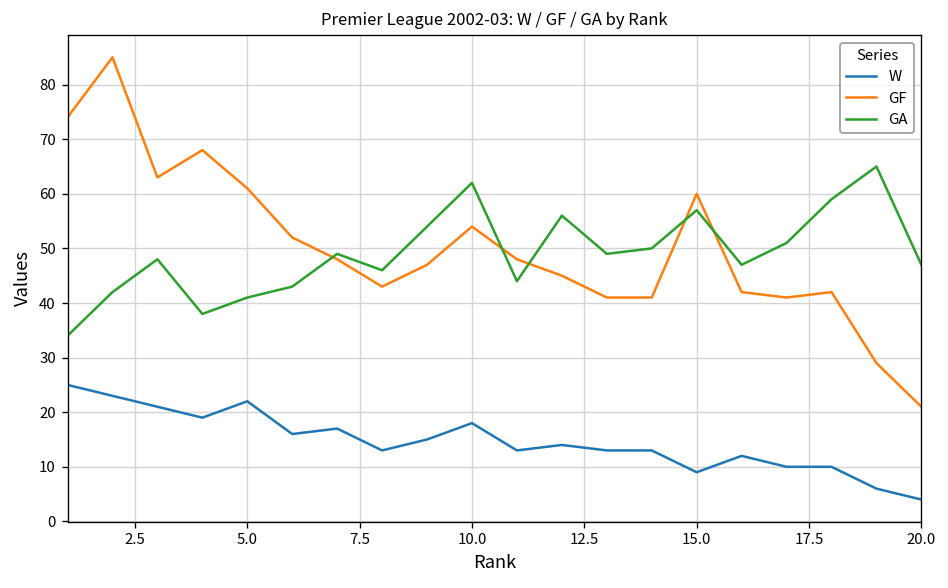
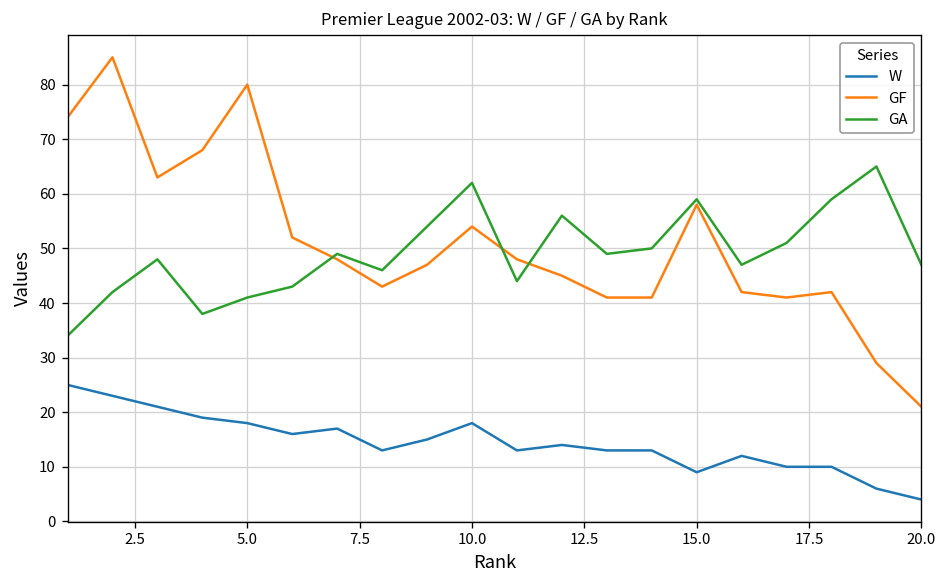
W, 5.0: 22 -> 18
GF, 5.0: 61 -> 80
GF, 15.0: 60 -> 58
GA, 15.0: 57 -> 59
